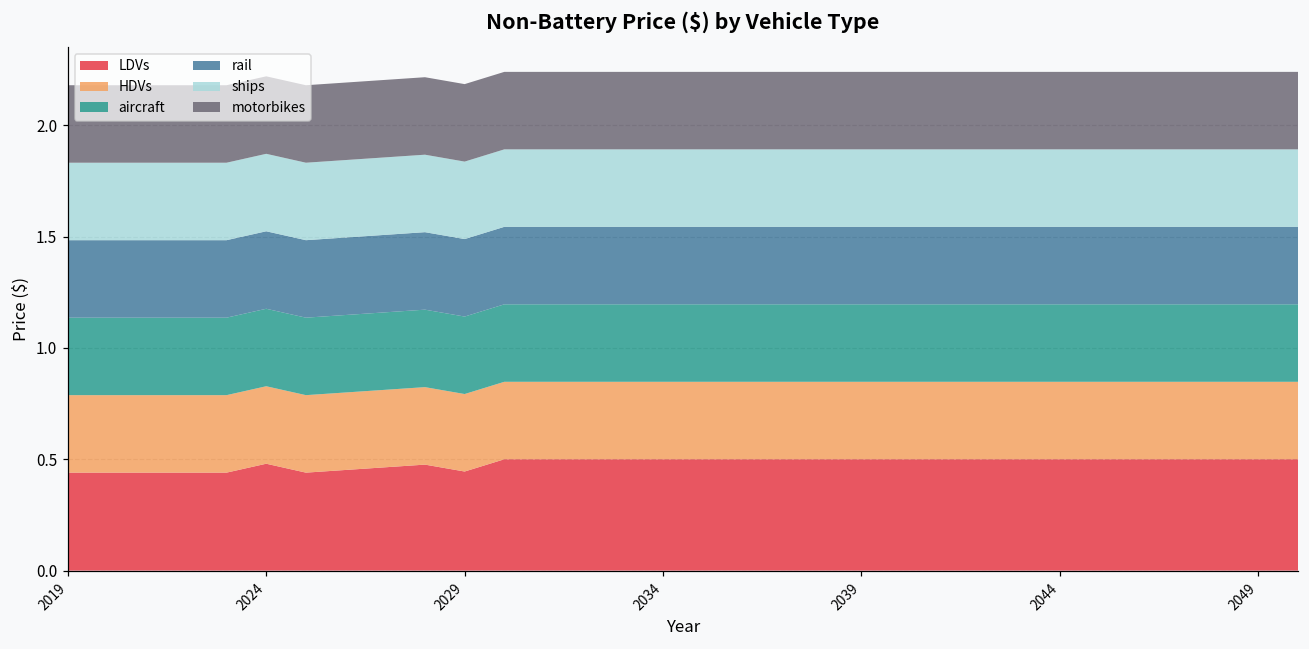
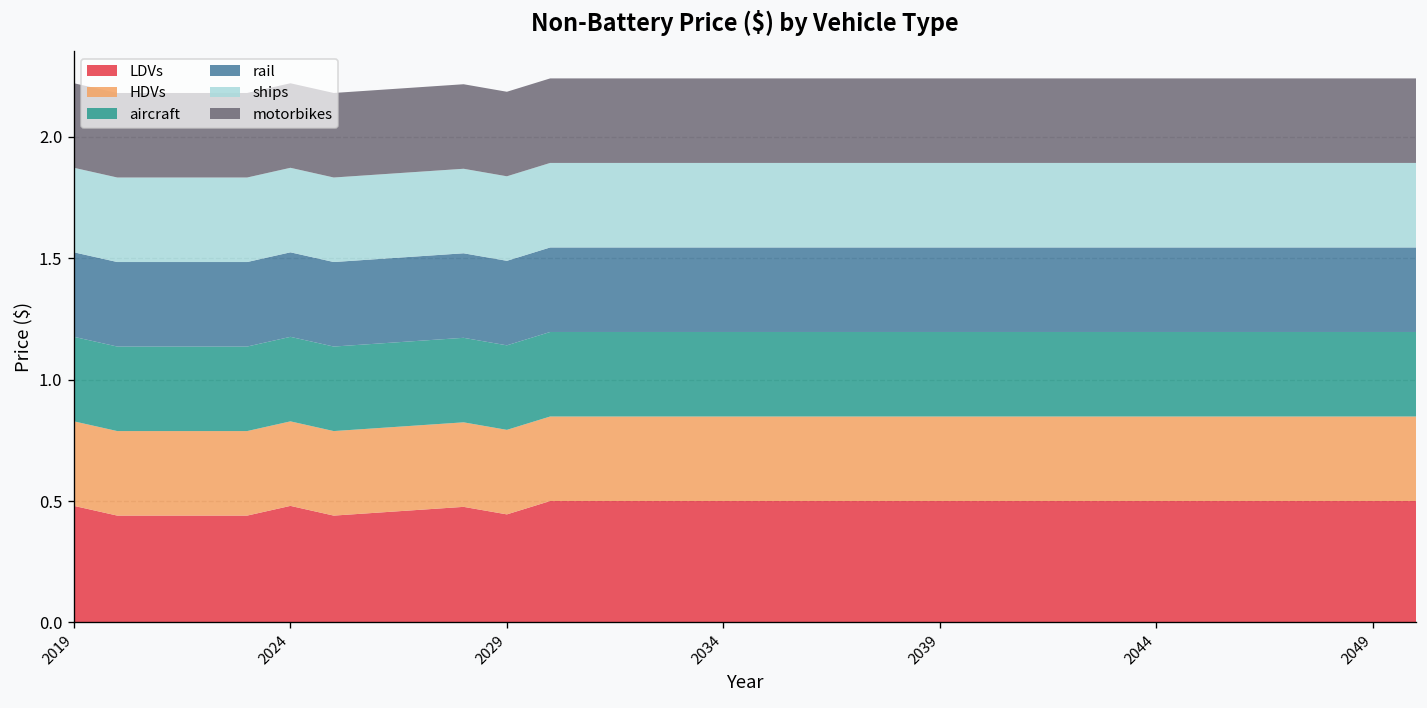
LDVs, 2019: 0.44 -> 0.48
